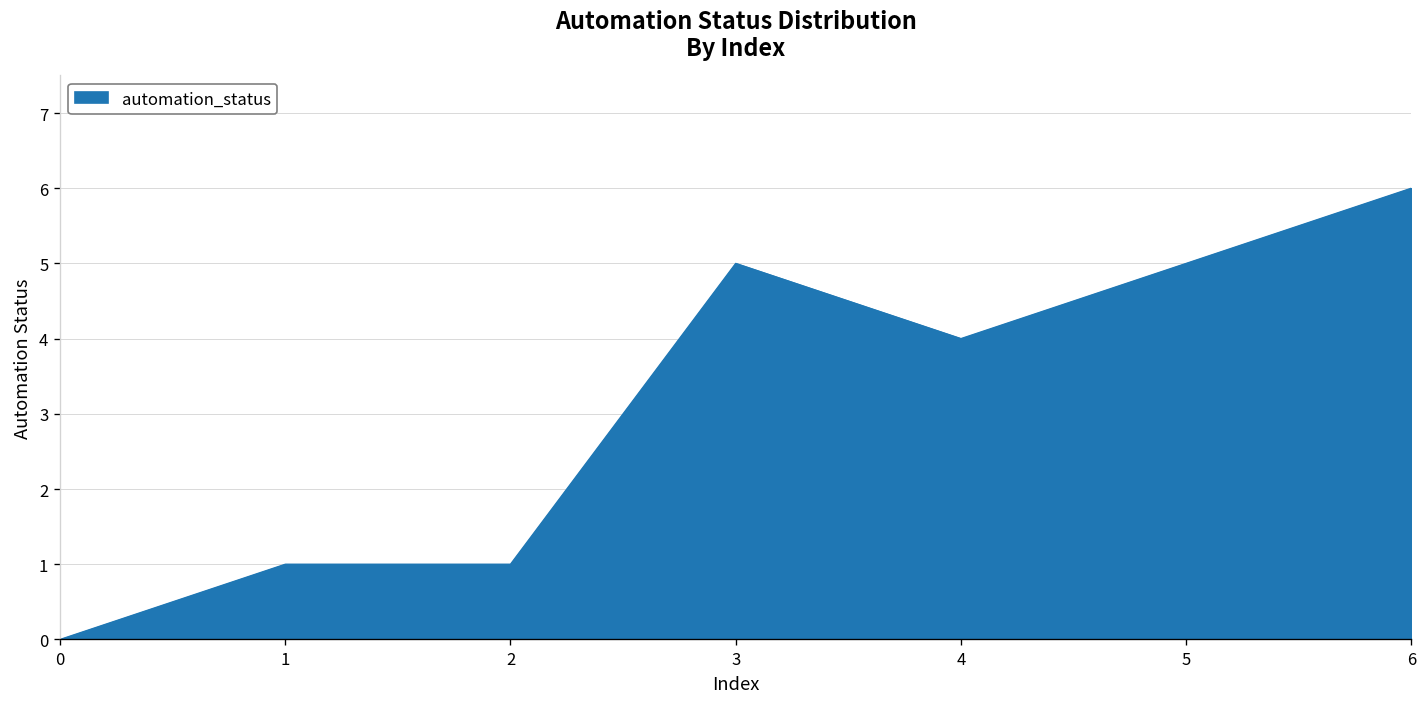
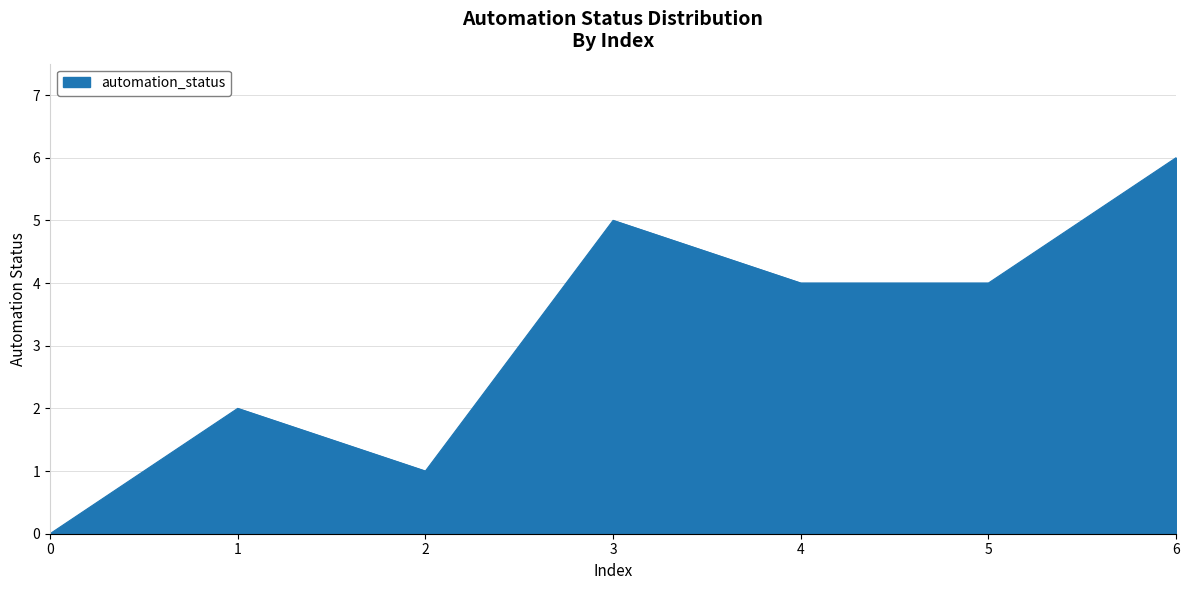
1: 1 -> 2
5: 5 -> 4
